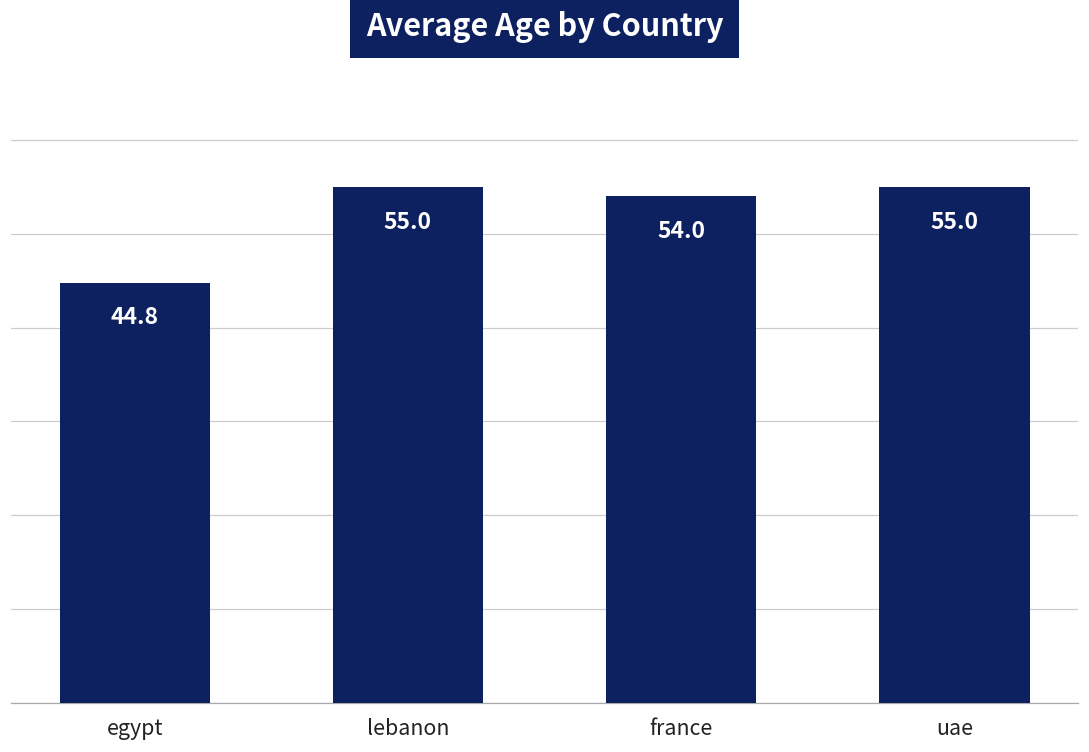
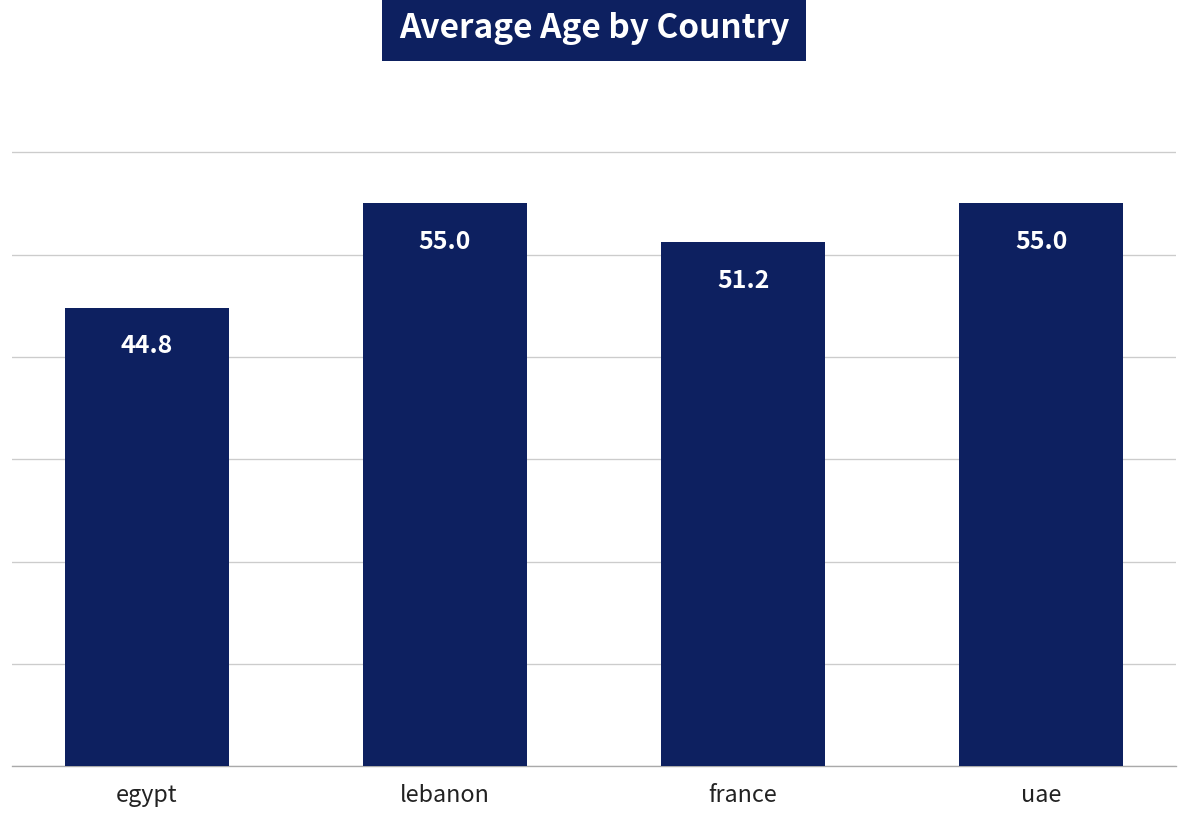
france: 54.0 -> 51.2
